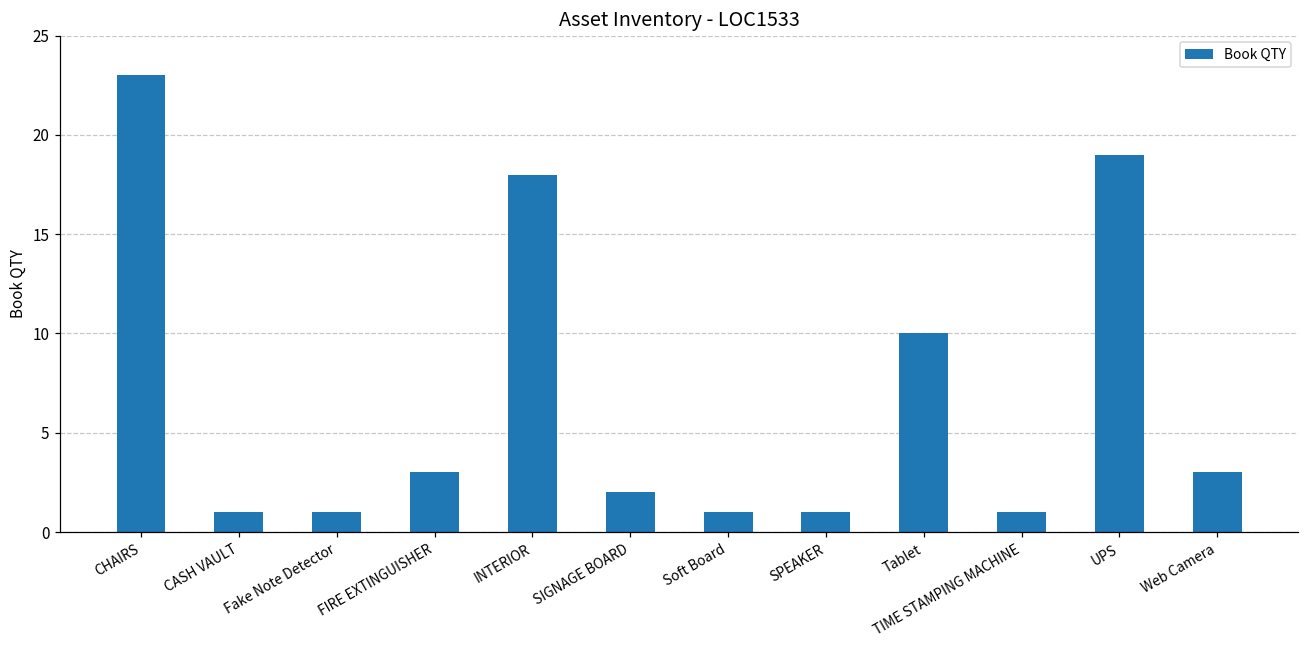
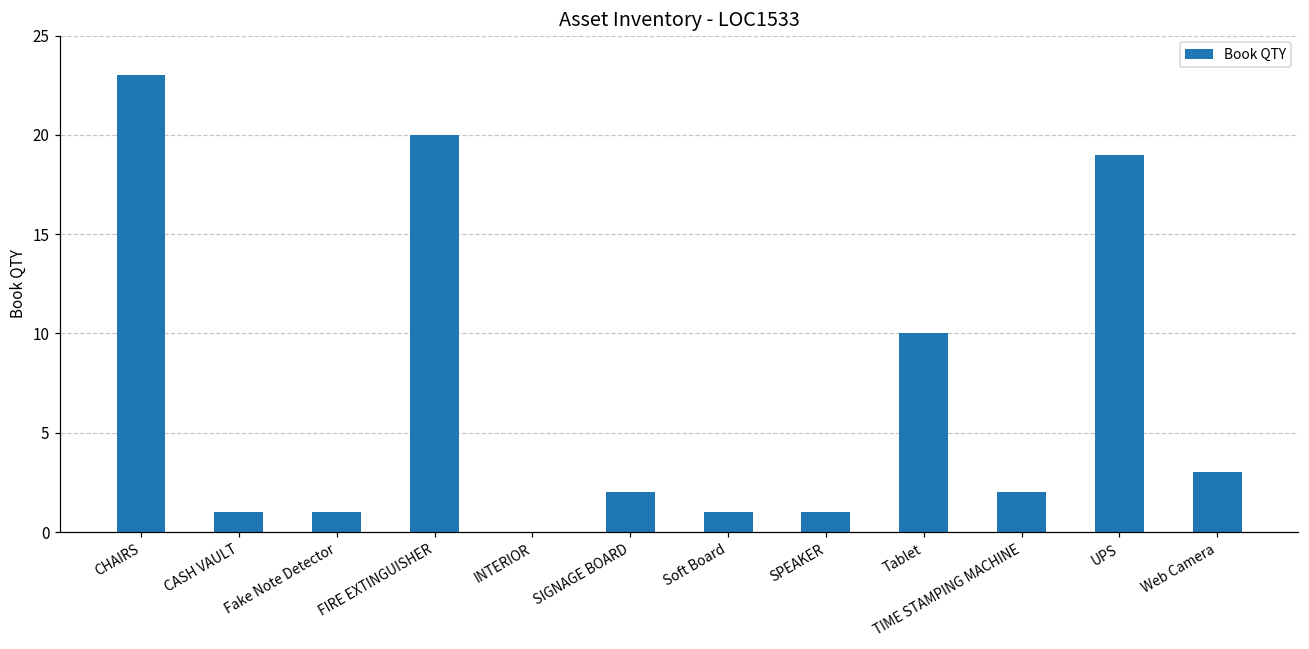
FIRE EXTINGUISHER: 3 -> 20
INTERIOR: 18 -> 0
TIME STAMPING MACHINE: 1 -> 2
